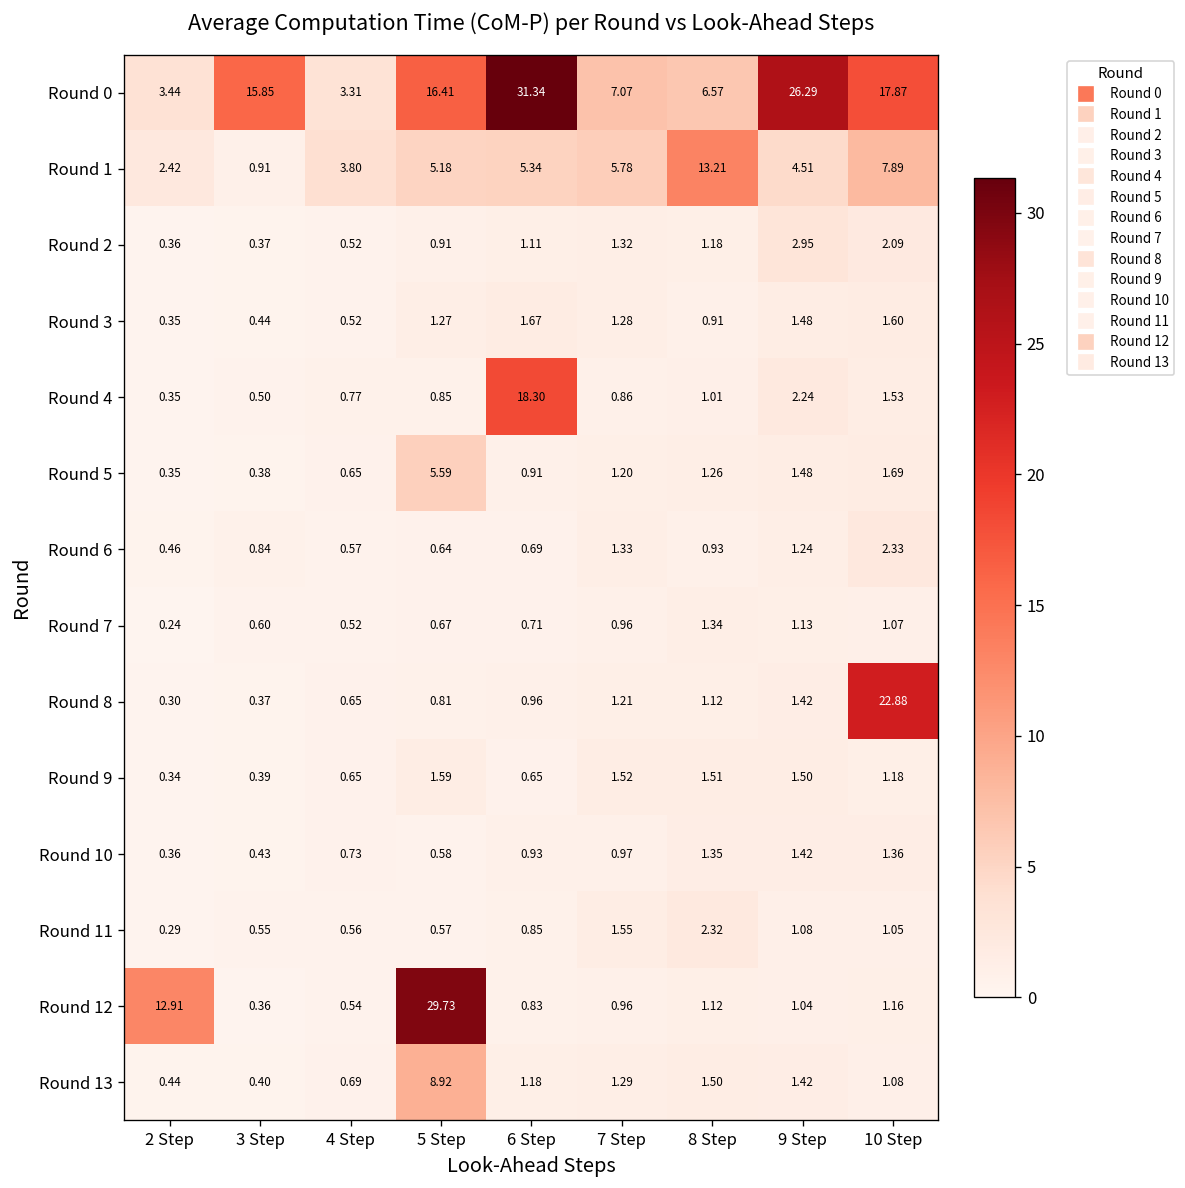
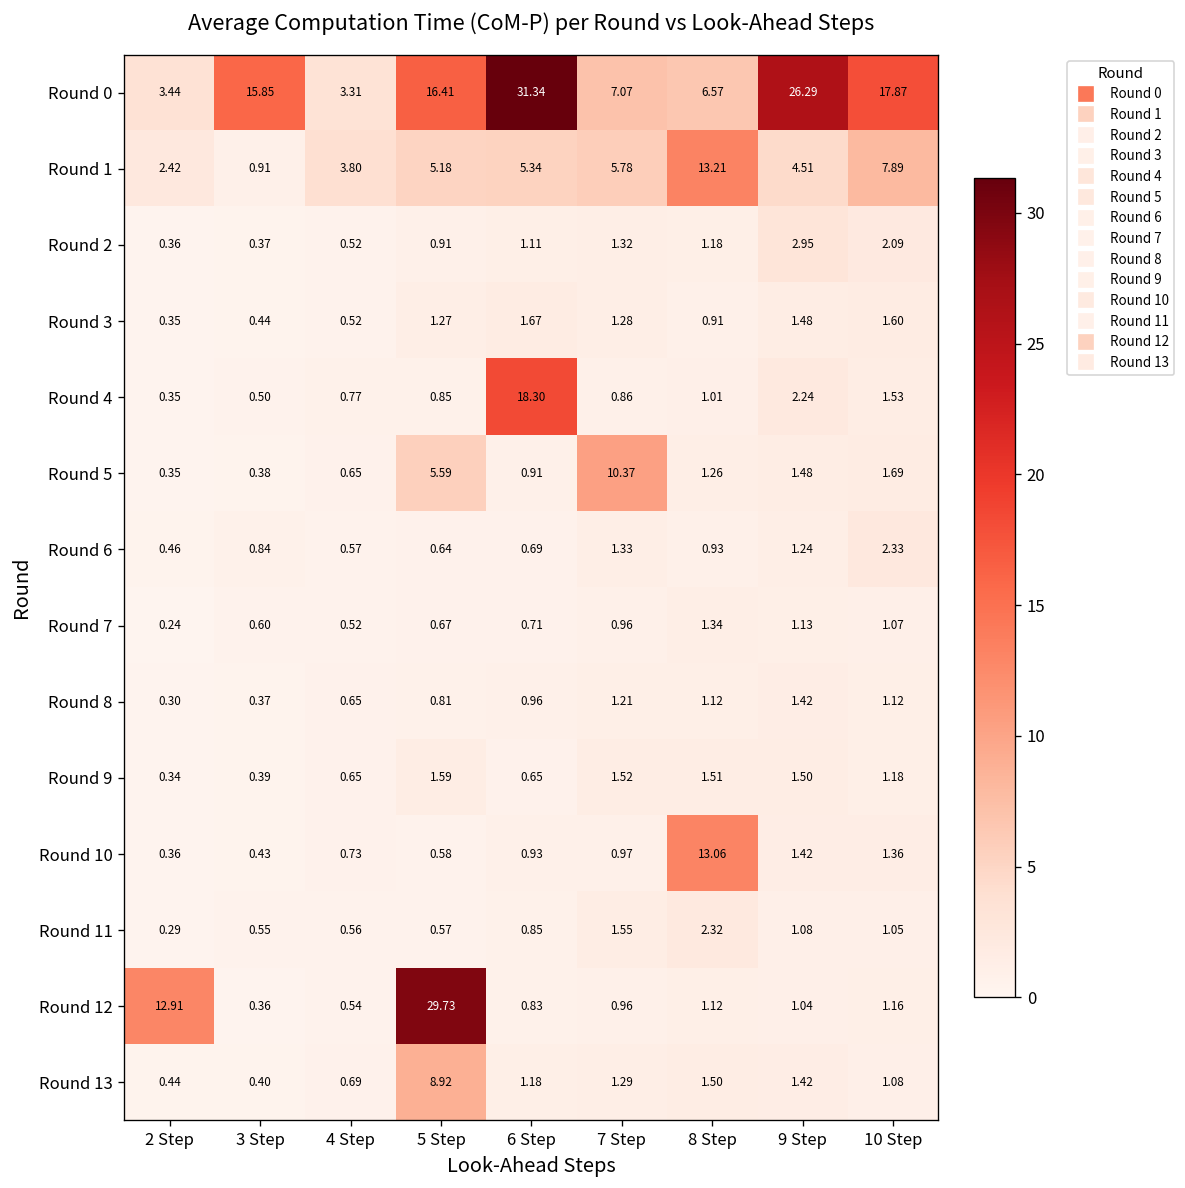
Round 5, 7 Step: 1.20 -> 10.37
Round 8, 10 Step: 22.88 -> 1.12
Round 10, 8 Step: 1.35 -> 13.06
